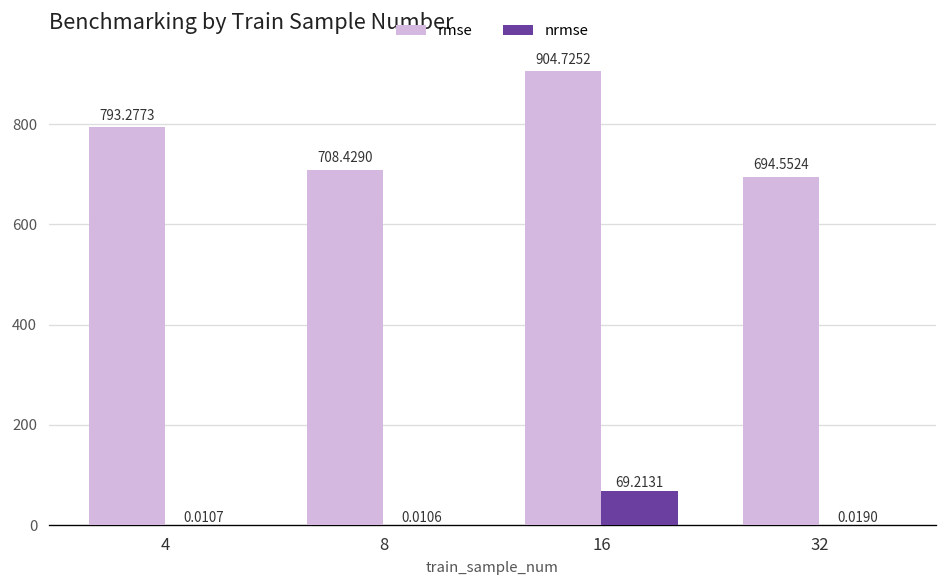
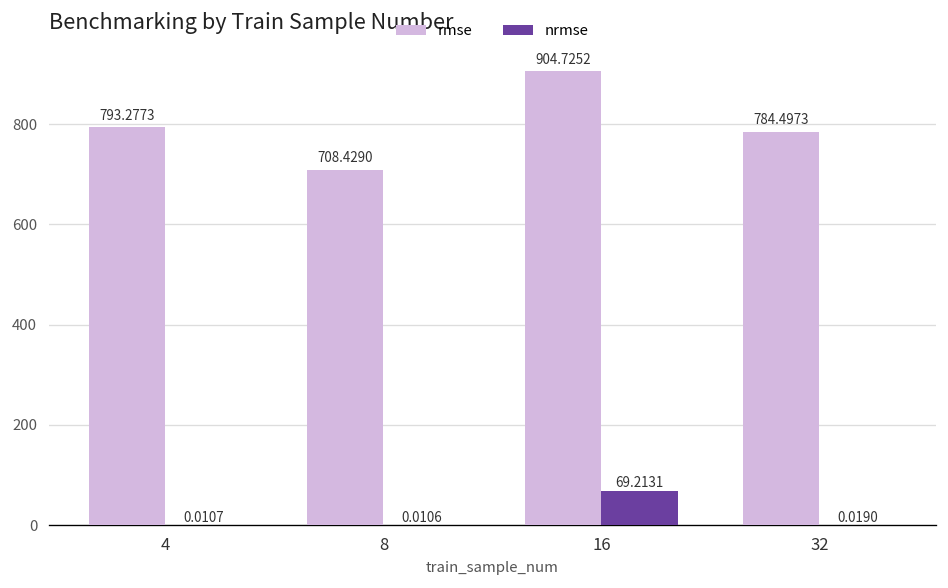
rmse, 32: 694.5524 -> 784.4973
